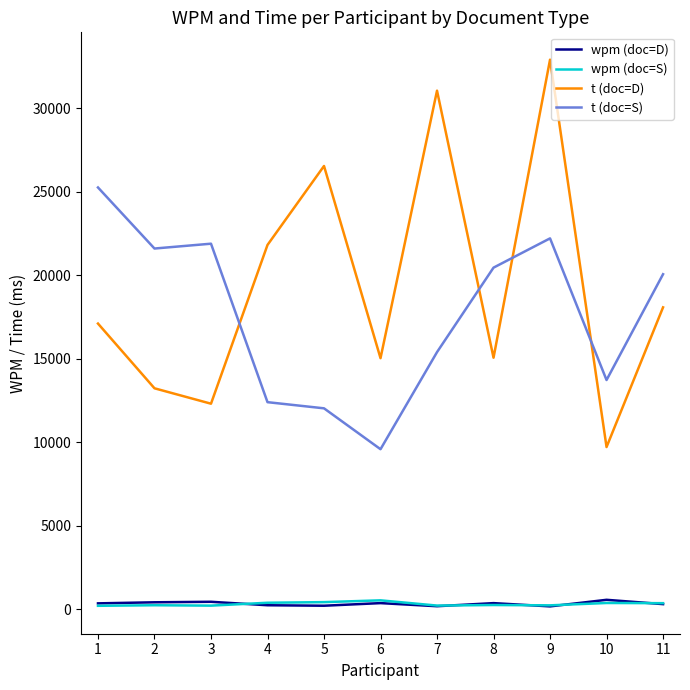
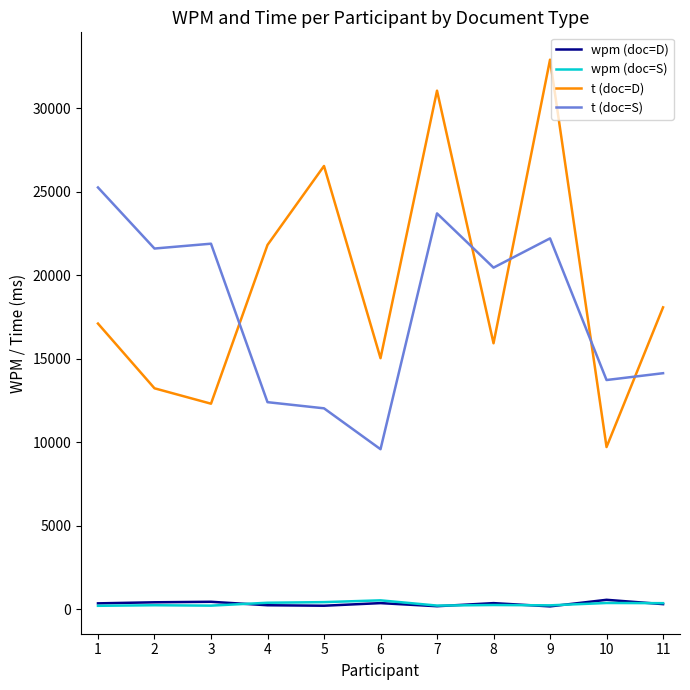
t (doc=S), 7: 15400 -> 23700
t (doc=D), 8: 15100 -> 15900
t (doc=S), 11: 20100 -> 14100
